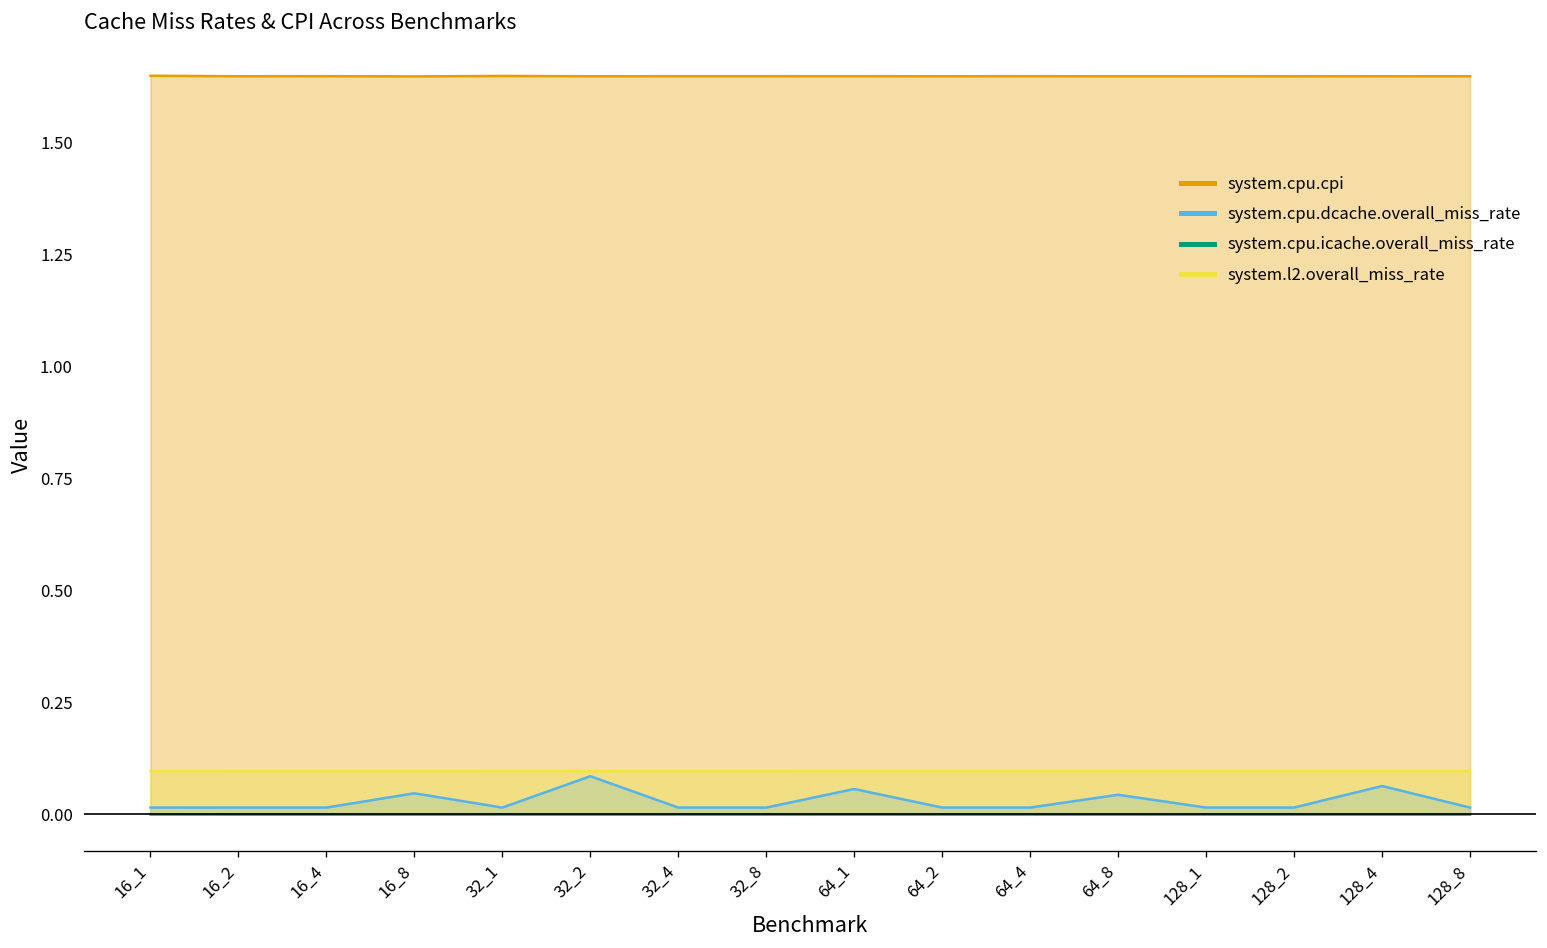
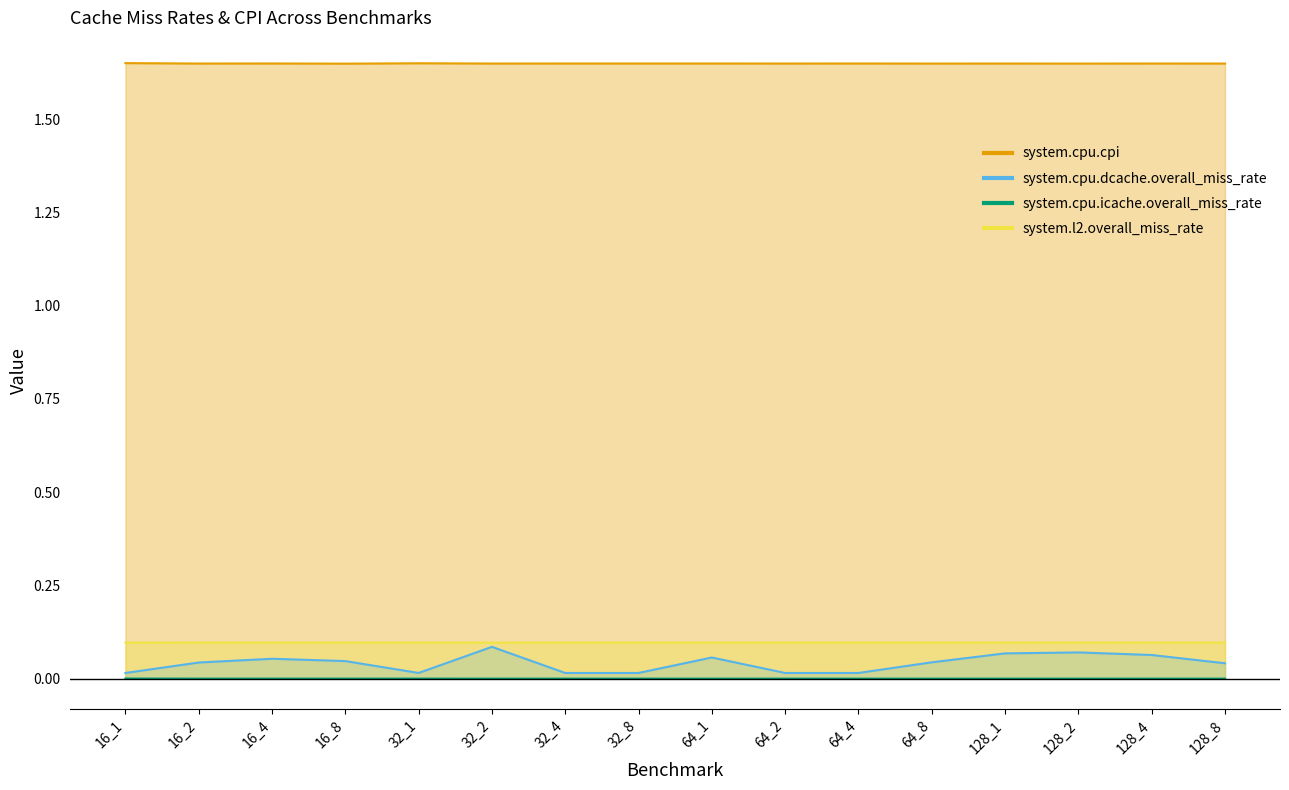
system.cpu.dcache.overall_miss_rate, 16_2: 0.02 -> 0.04
system.cpu.dcache.overall_miss_rate, 16_4: 0.02 -> 0.05
system.cpu.dcache.overall_miss_rate, 128_1: 0.02 -> 0.07
system.cpu.dcache.overall_miss_rate, 128_2: 0.02 -> 0.07
system.cpu.dcache.overall_miss_rate, 128_8: 0.02 -> 0.04
